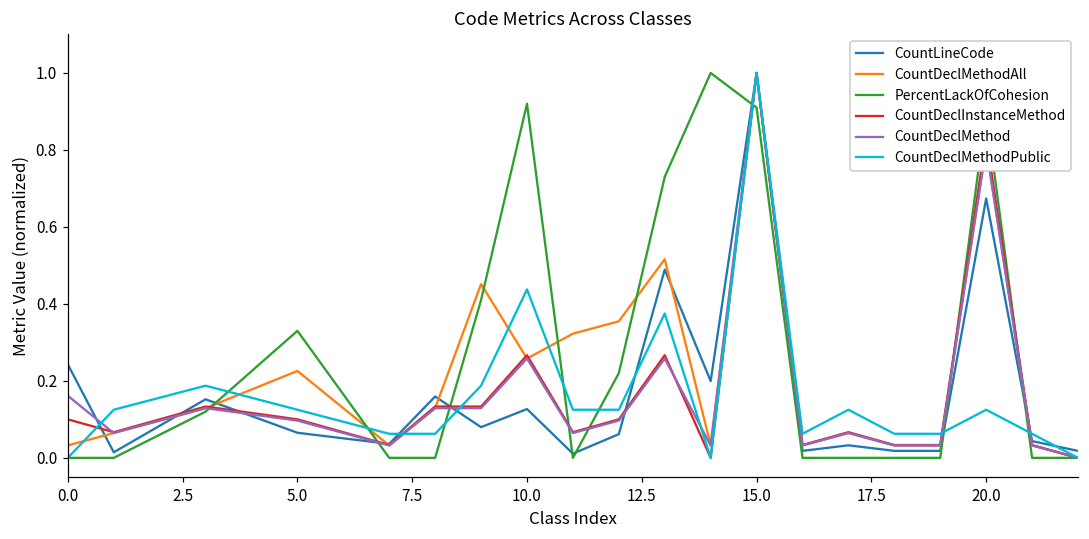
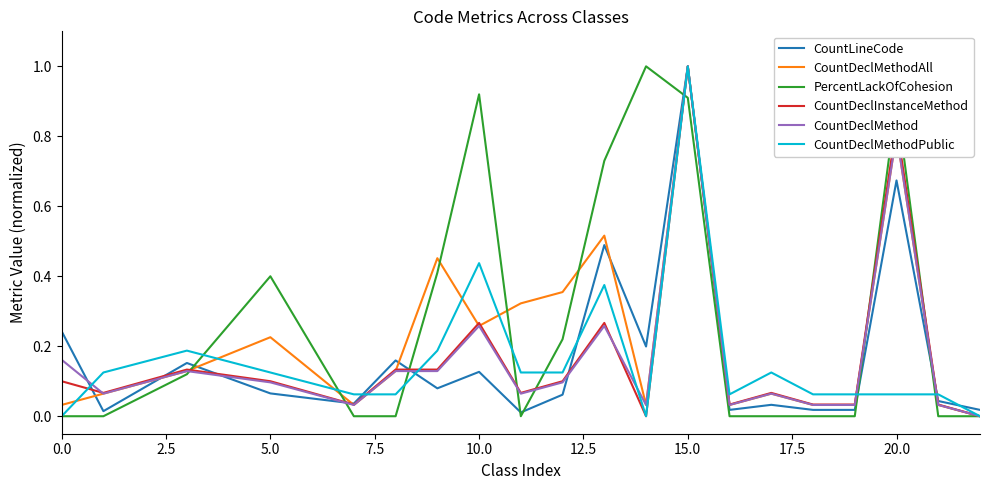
PercentLackOfCohesion, 5.0: 0.33 -> 0.40
CountDeclMethodPublic, 20.0: 0.13 -> 0.06
